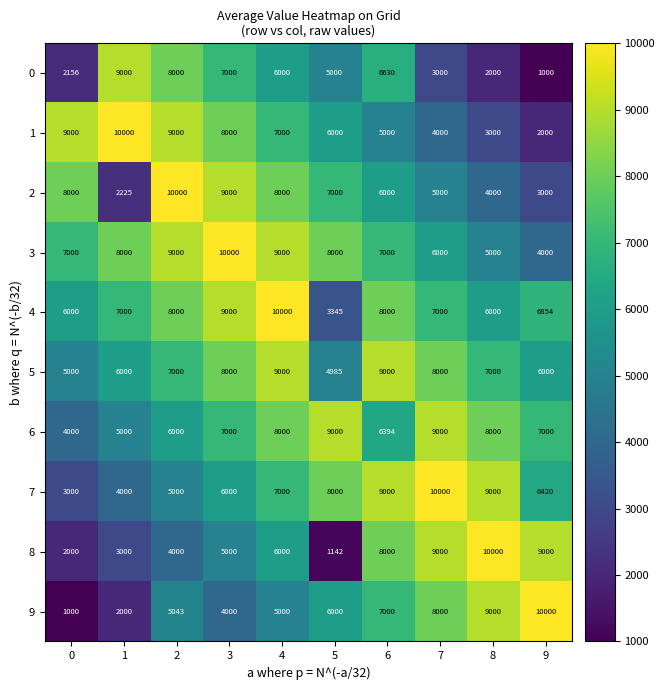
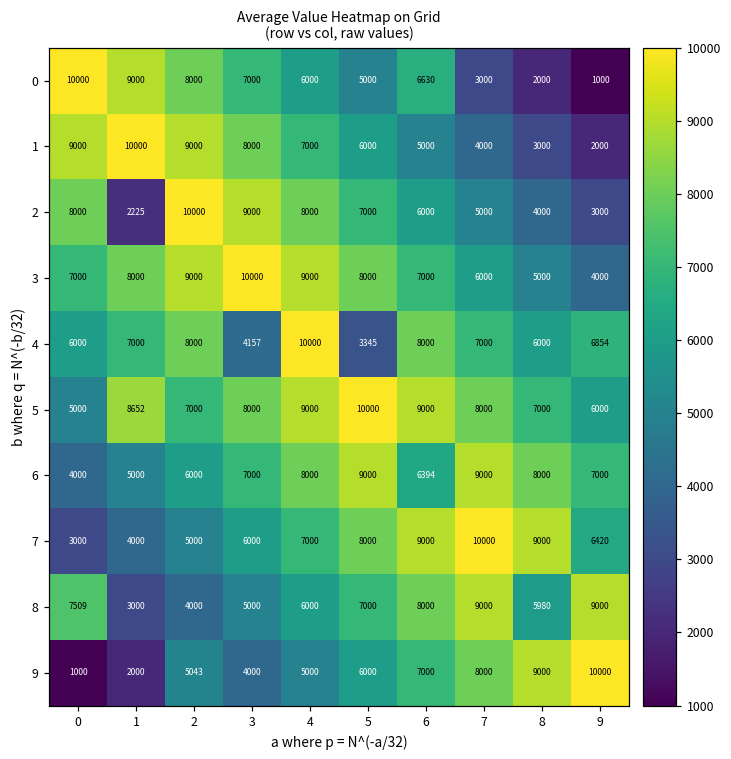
0, 0: 2156 -> 10000
4, 3: 9000 -> 4157
5, 1: 6000 -> 8652
5, 5: 4985 -> 10000
8, 0: 2000 -> 7509
8, 5: 1142 -> 7000
8, 8: 10000 -> 5980
